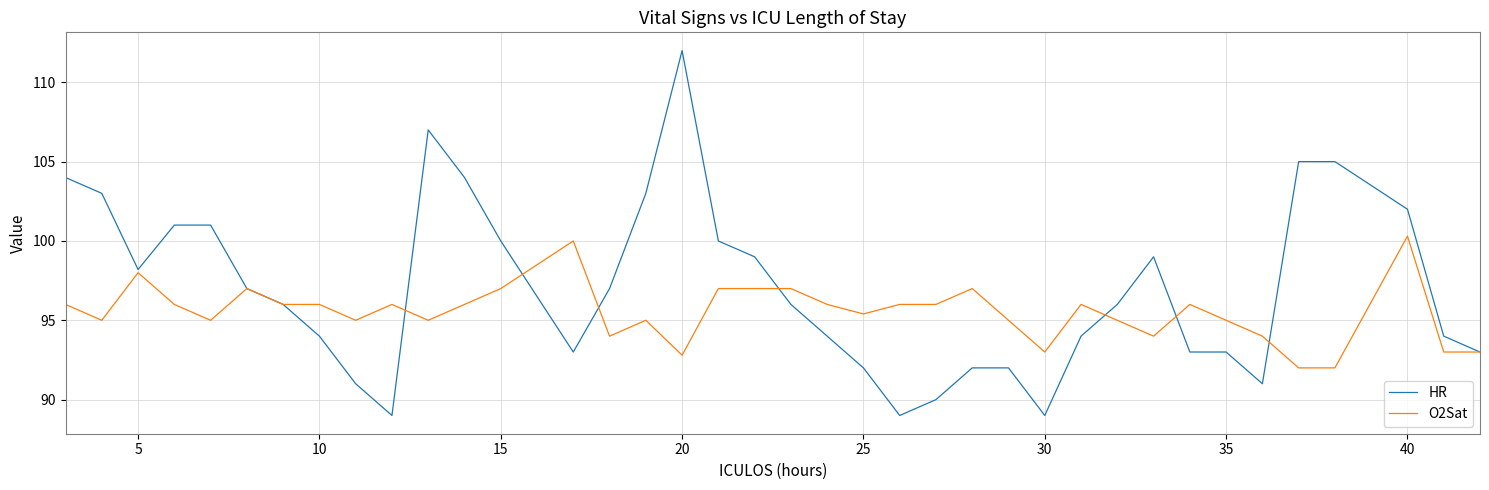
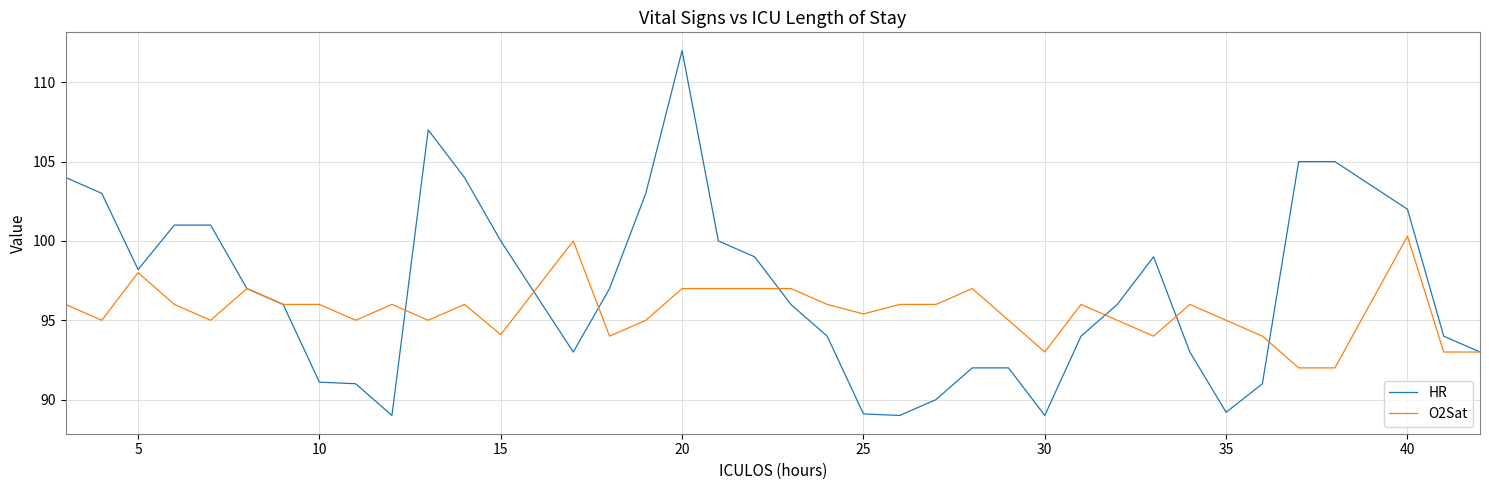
HR, 10: 94.0 -> 91.1
O2Sat, 15: 97.0 -> 94.1
O2Sat, 20: 92.8 -> 97.0
HR, 25: 92.0 -> 89.1
HR, 35: 93.0 -> 89.2
